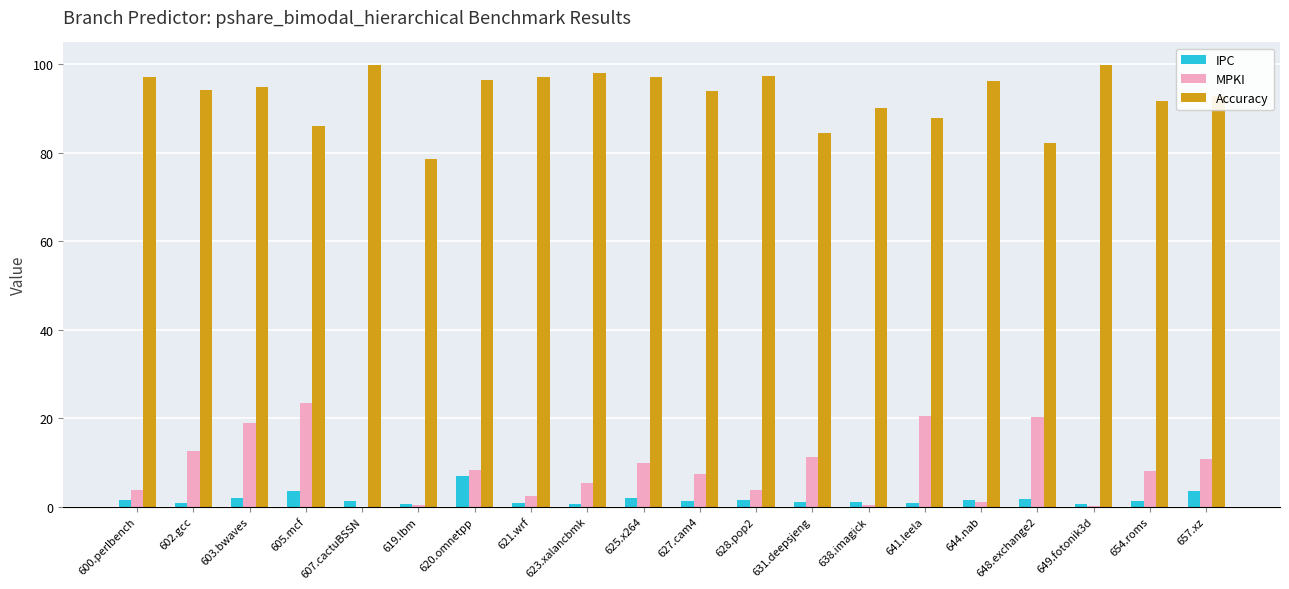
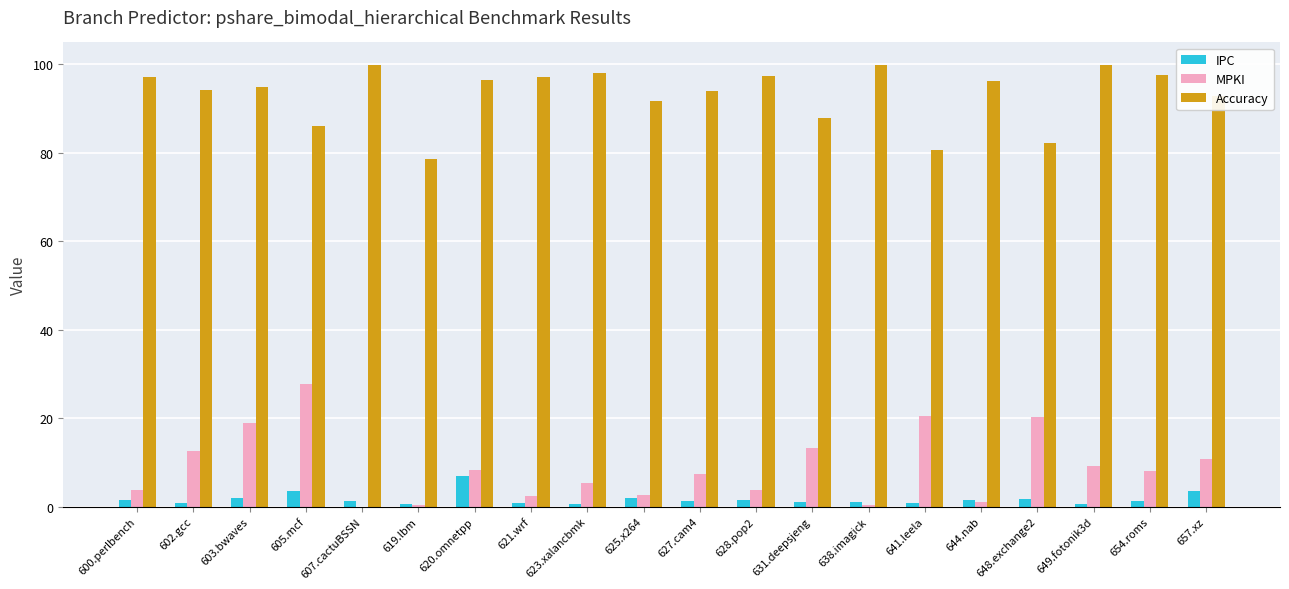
MPKI, 605.mcf: 23 -> 28
MPKI, 625.x264: 10 -> 3
Accuracy, 625.x264: 97 -> 92
MPKI, 631.deepsjeng: 11 -> 13
Accuracy, 631.deepsjeng: 84 -> 88
Accuracy, 638.imagick: 90 -> 100
Accuracy, 641.leela: 88 -> 80
MPKI, 649.fotonik3d: 0 -> 9
Accuracy, 654.roms: 92 -> 98
